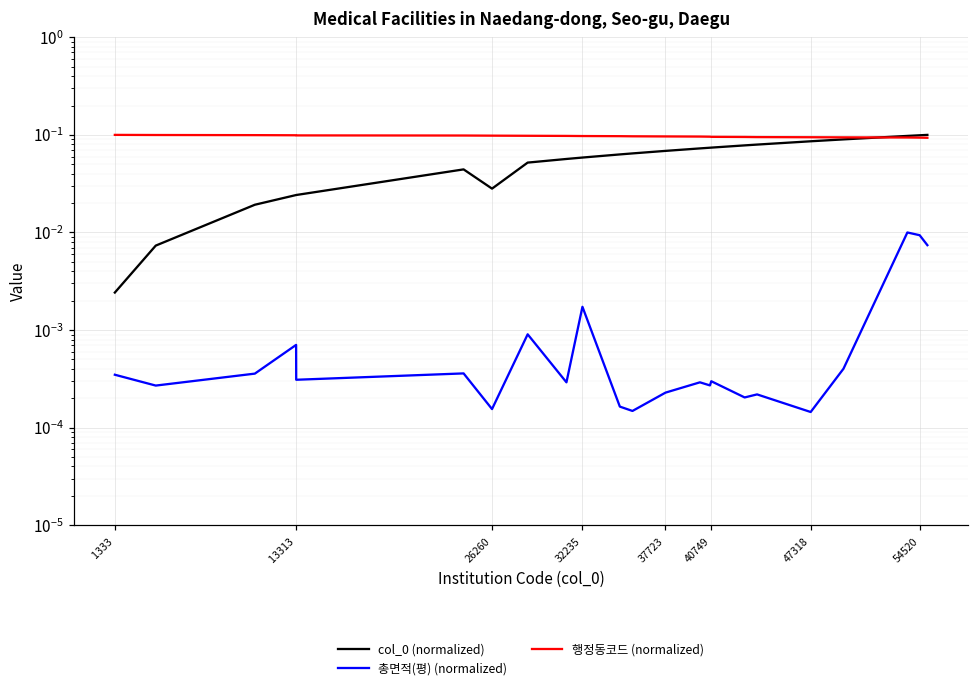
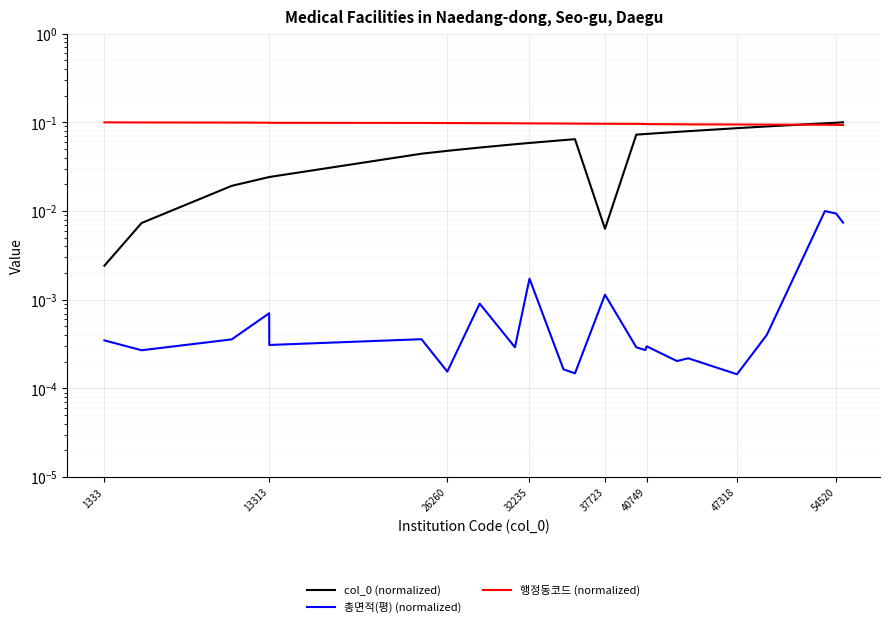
col_0 (normalized), 26260: 0.028 -> 0.05
col_0 (normalized), 37723: 0.07 -> 0.006
총면적(평) (normalized), 37723: 0.00023 -> 0.0011
